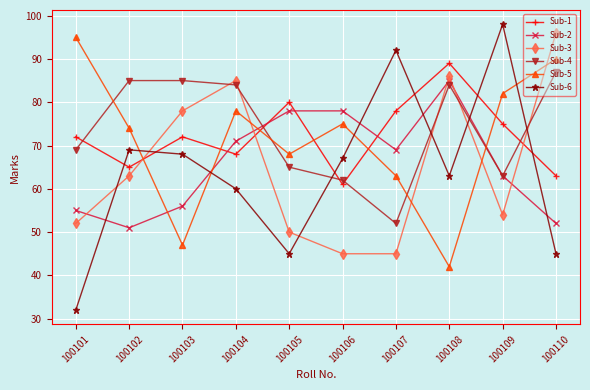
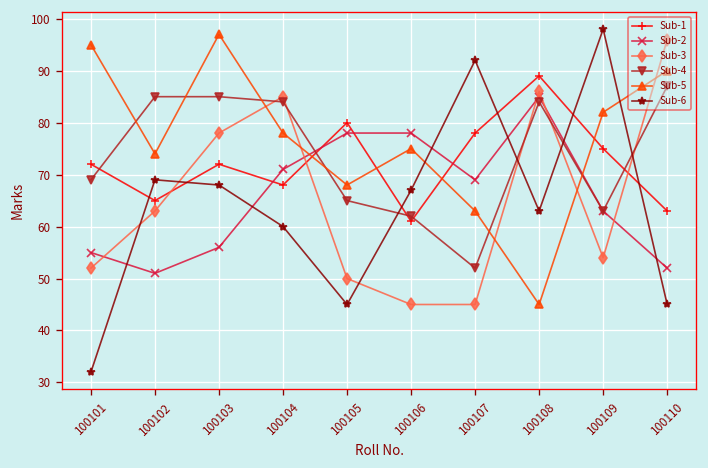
Sub-5, 100103: 47 -> 97
Sub-5, 100108: 42 -> 45
